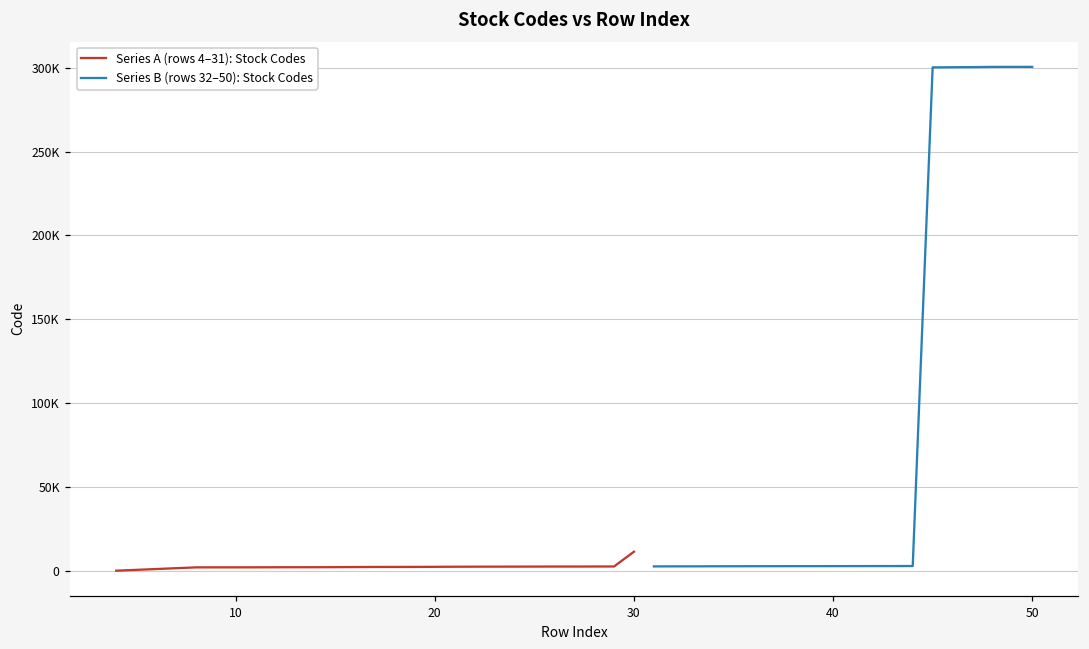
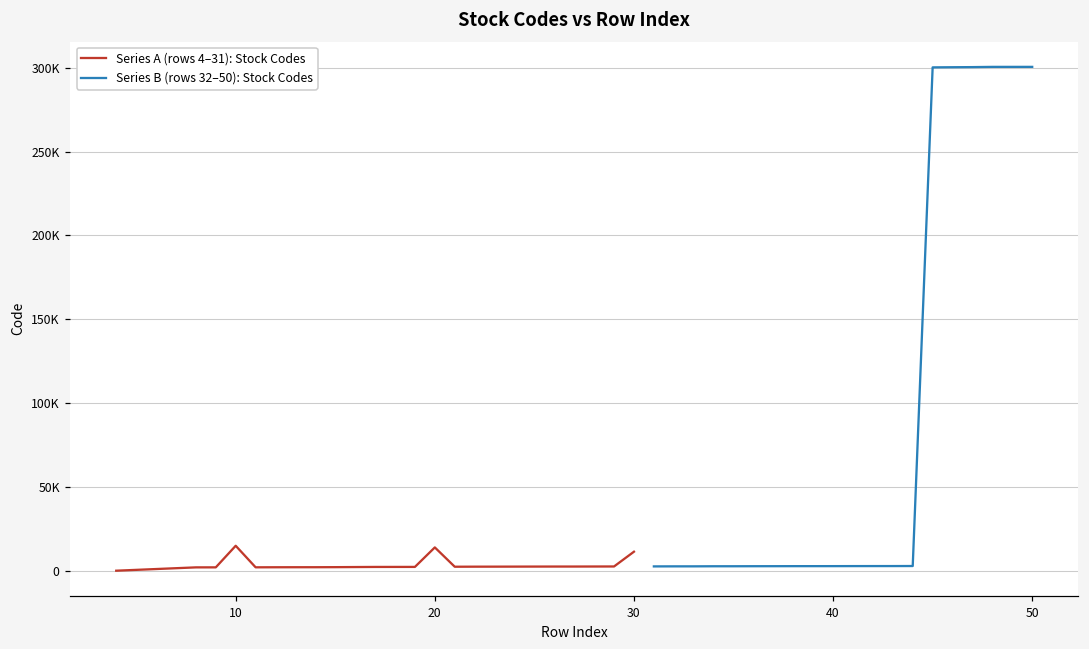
Series A (rows 4–31): Stock Codes, 10: 2000 -> 15000
Series A (rows 4–31): Stock Codes, 20: 2000 -> 14000
